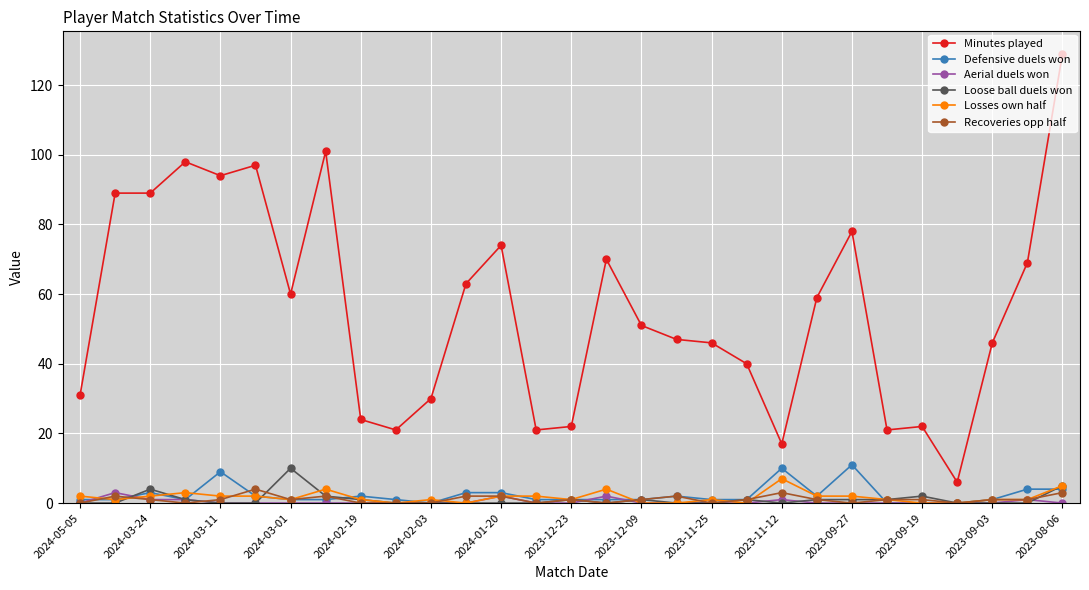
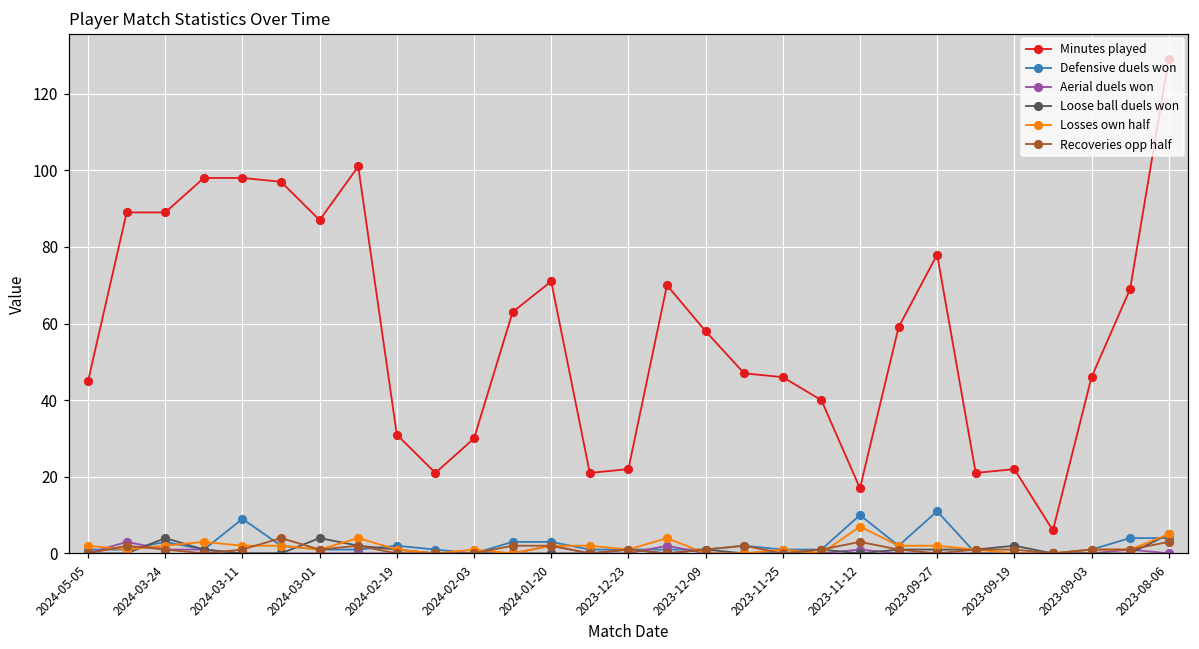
Minutes played, 2024-05-05: 31 -> 45
Minutes played, 2024-03-11: 94 -> 98
Minutes played, 2024-03-01: 60 -> 87
Loose ball duels won, 2024-03-01: 10 -> 4
Minutes played, 2024-02-19: 24 -> 31
Minutes played, 2024-01-20: 74 -> 71
Minutes played, 2023-12-09: 51 -> 58
